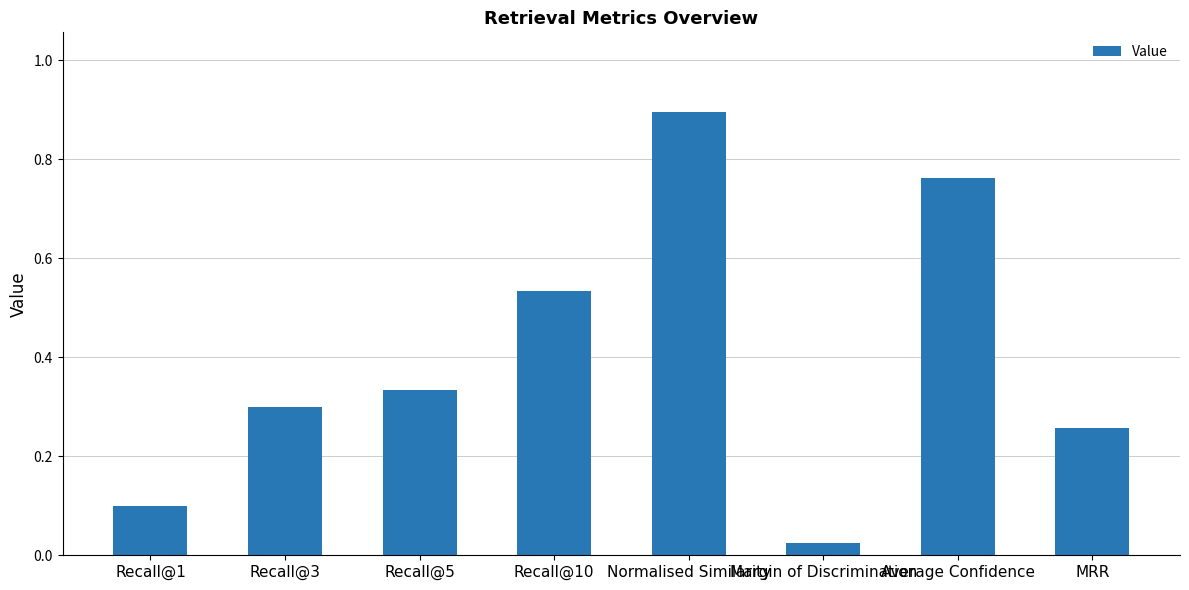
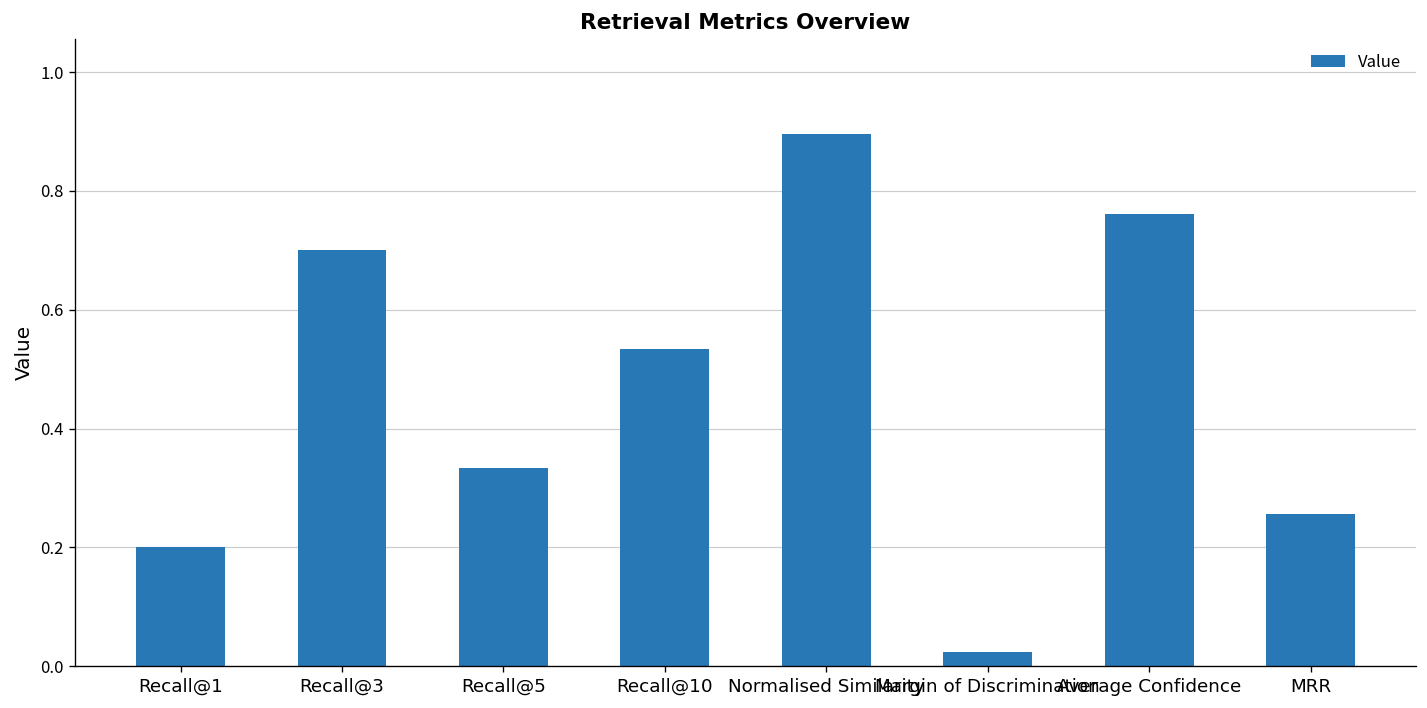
Recall@1: 0.1 -> 0.2
Recall@3: 0.3 -> 0.7
